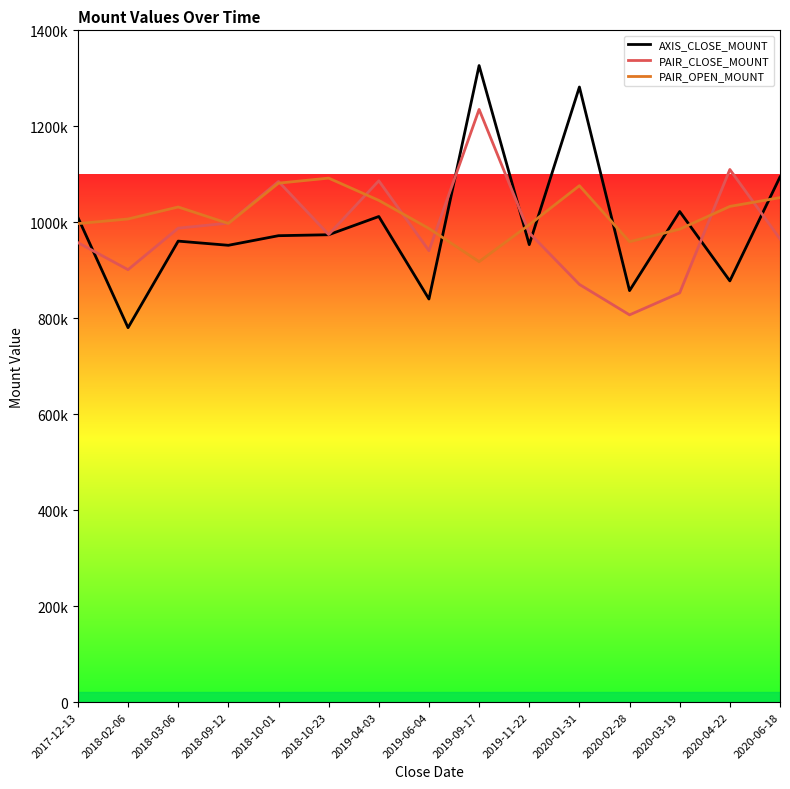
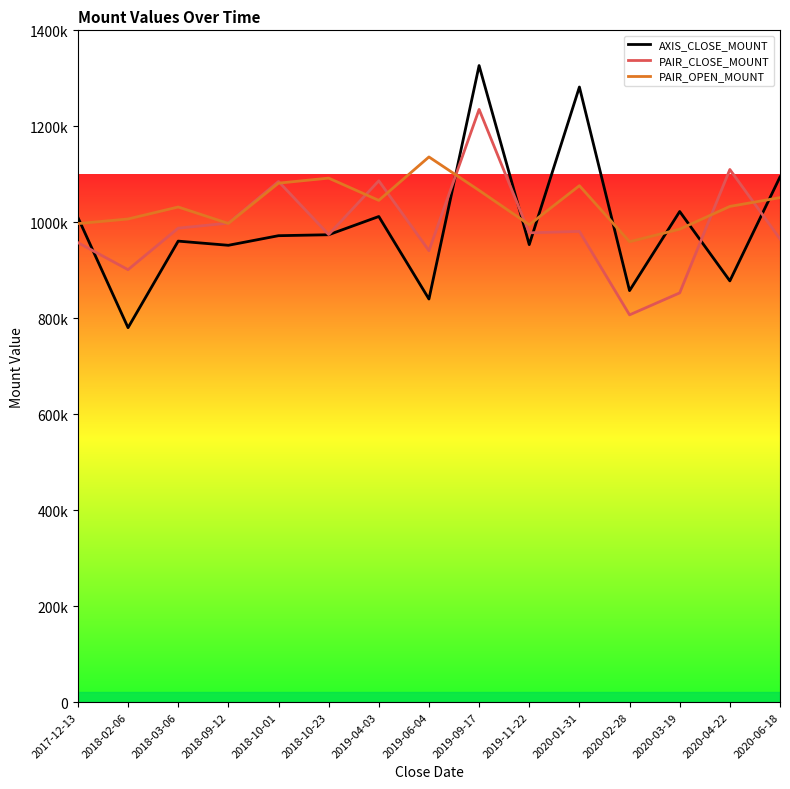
PAIR_OPEN_MOUNT, 2019-06-04: 990000 -> 1140000
PAIR_OPEN_MOUNT, 2019-09-17: 920000 -> 1070000
PAIR_CLOSE_MOUNT, 2020-01-31: 870000 -> 980000
